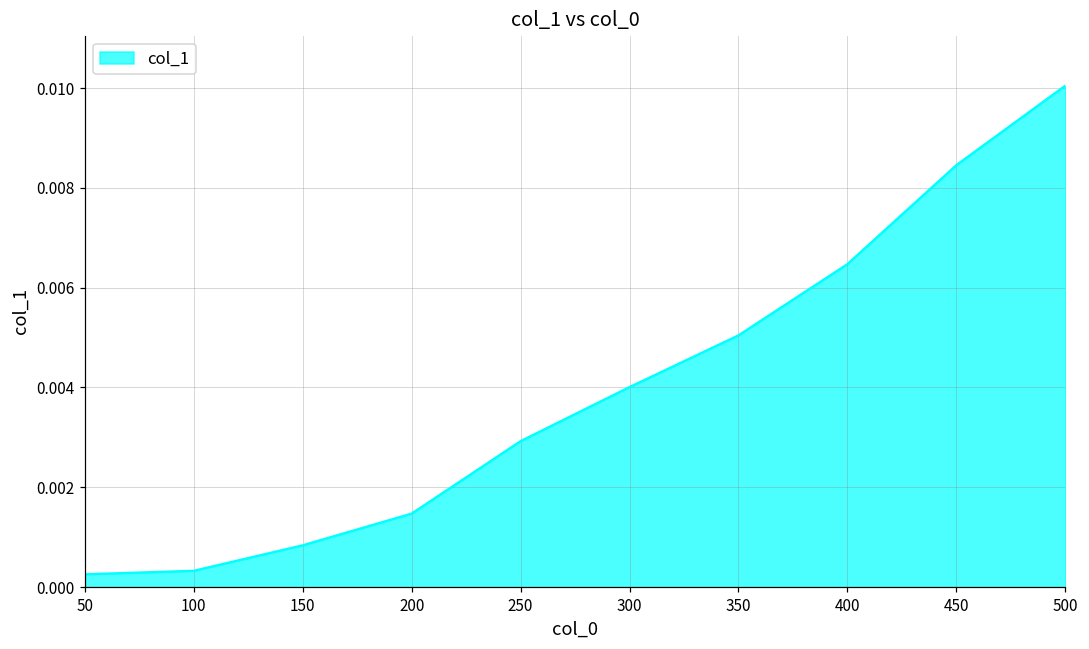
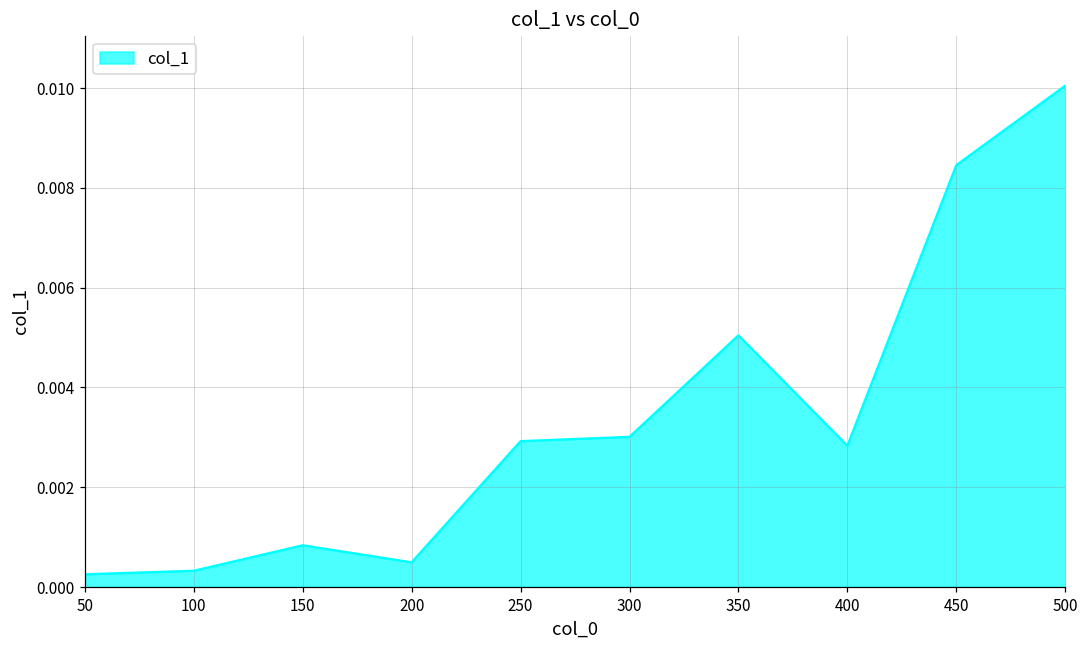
200: 0.0015 -> 0.0005
300: 0.0040 -> 0.0030
400: 0.0065 -> 0.0028
